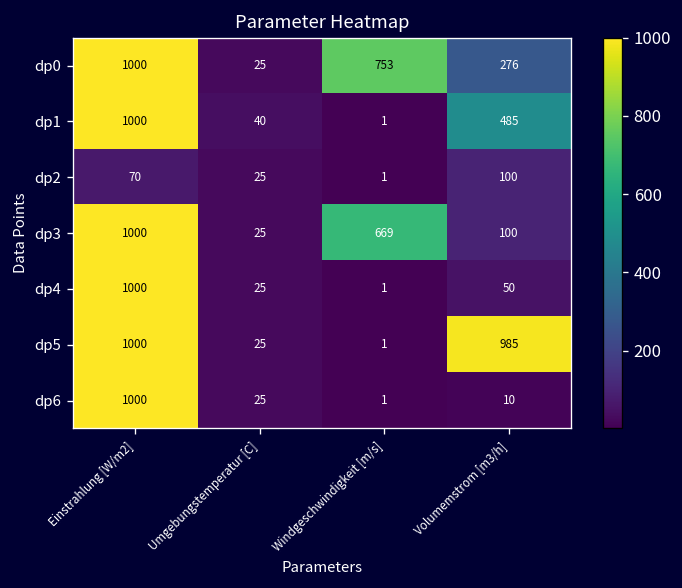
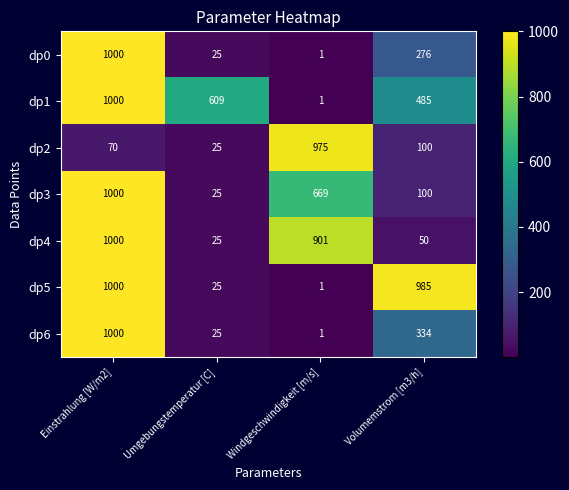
dp0, Windgeschwindigkeit [m/s]: 753 -> 1
dp1, Umgebungstemperatur [C]: 40 -> 609
dp2, Windgeschwindigkeit [m/s]: 1 -> 975
dp4, Windgeschwindigkeit [m/s]: 1 -> 901
dp6, Volumemstrom [m3/h]: 10 -> 334
